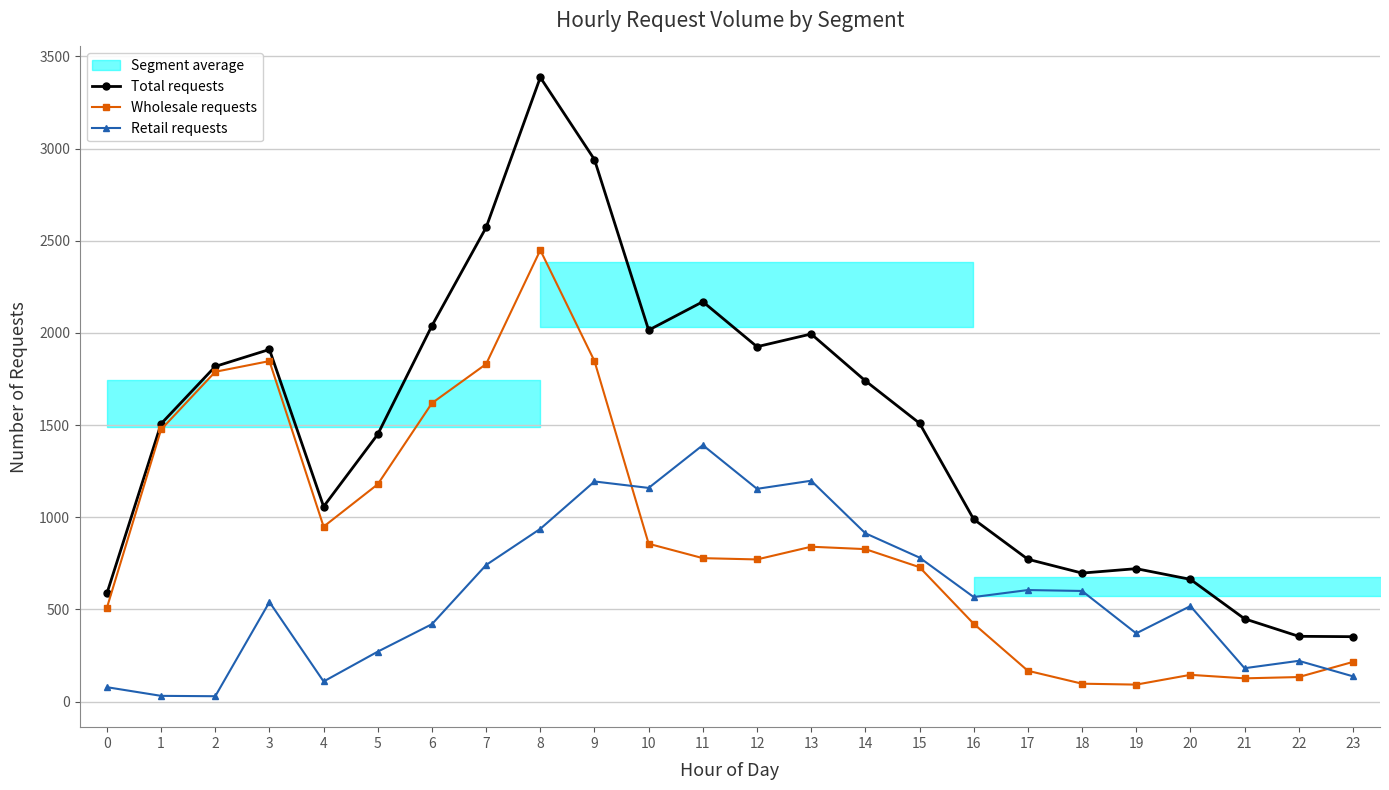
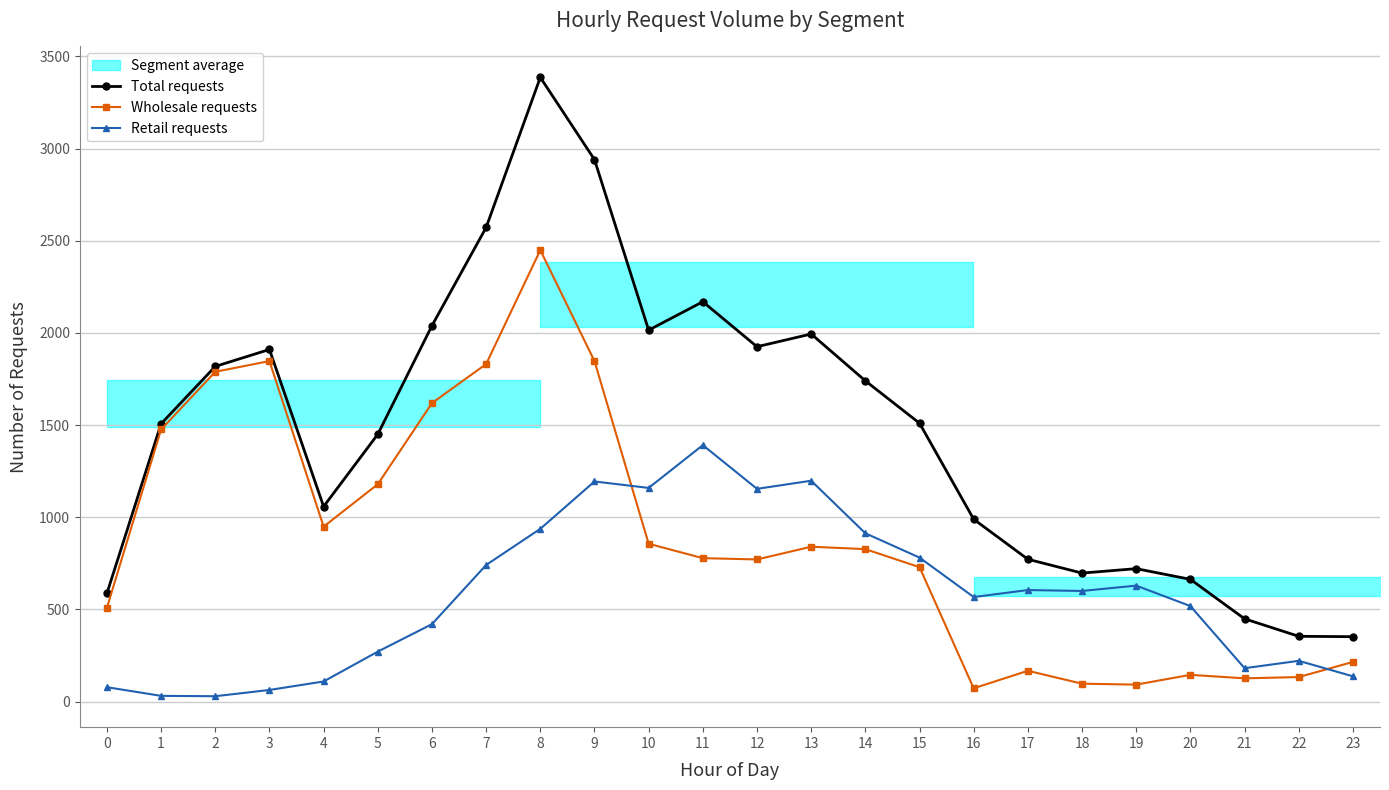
Retail requests, 3: 540 -> 60
Wholesale requests, 16: 420 -> 70
Retail requests, 19: 370 -> 630
